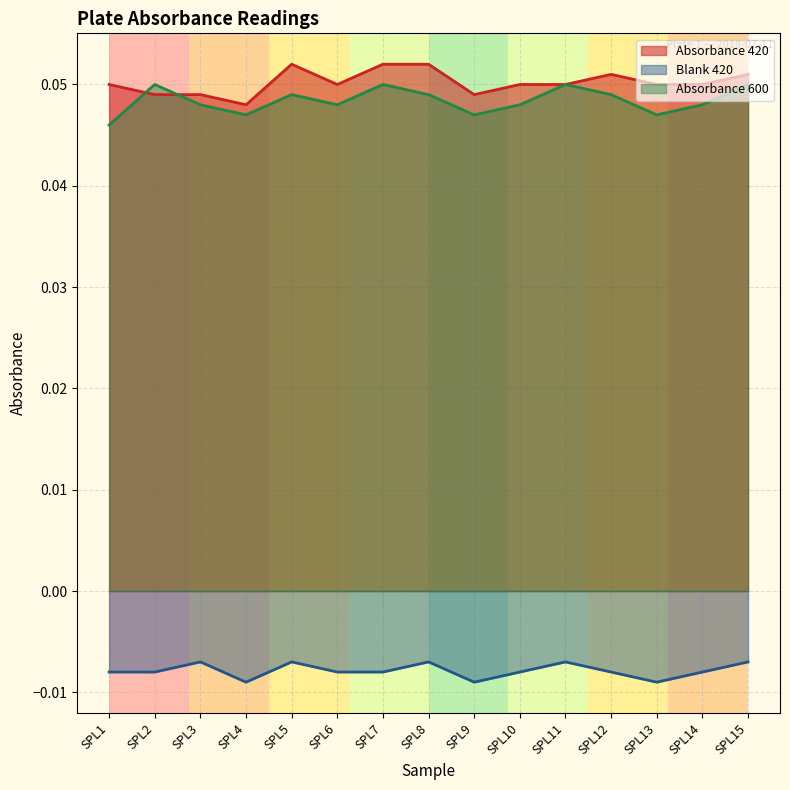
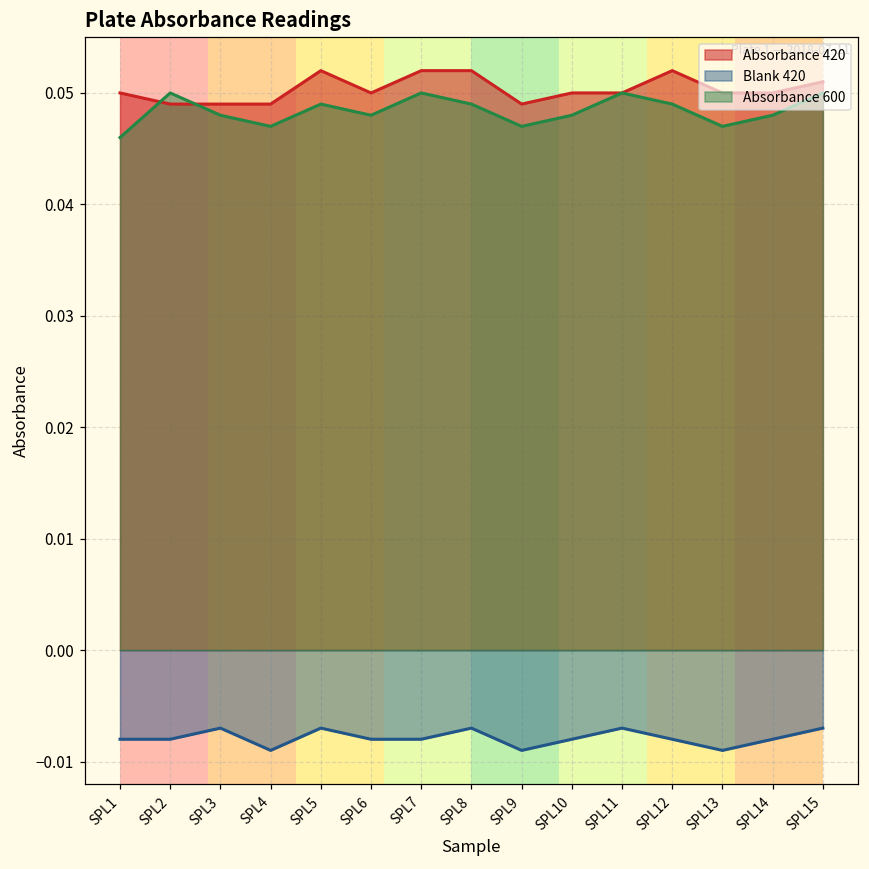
Absorbance 420, SPL4: 0.048 -> 0.049
Absorbance 420, SPL12: 0.051 -> 0.052
